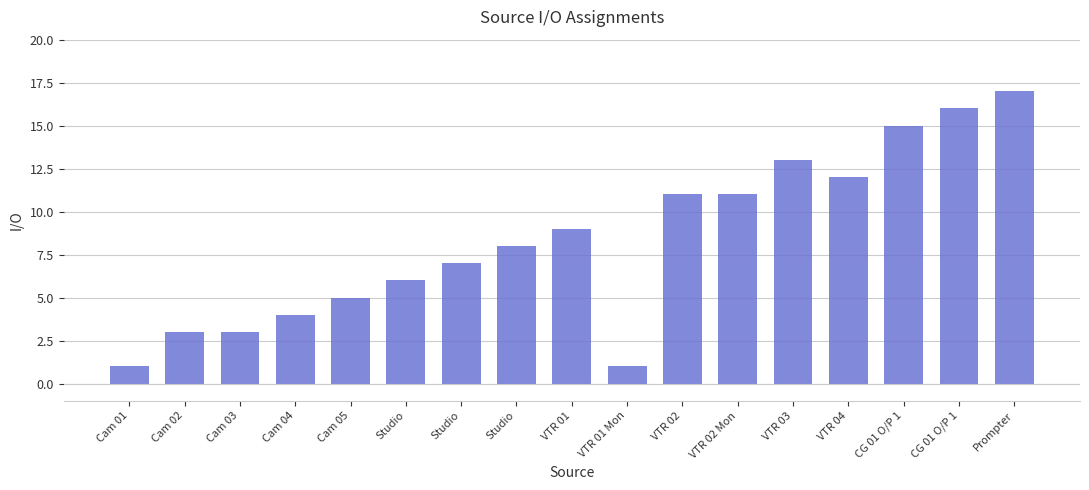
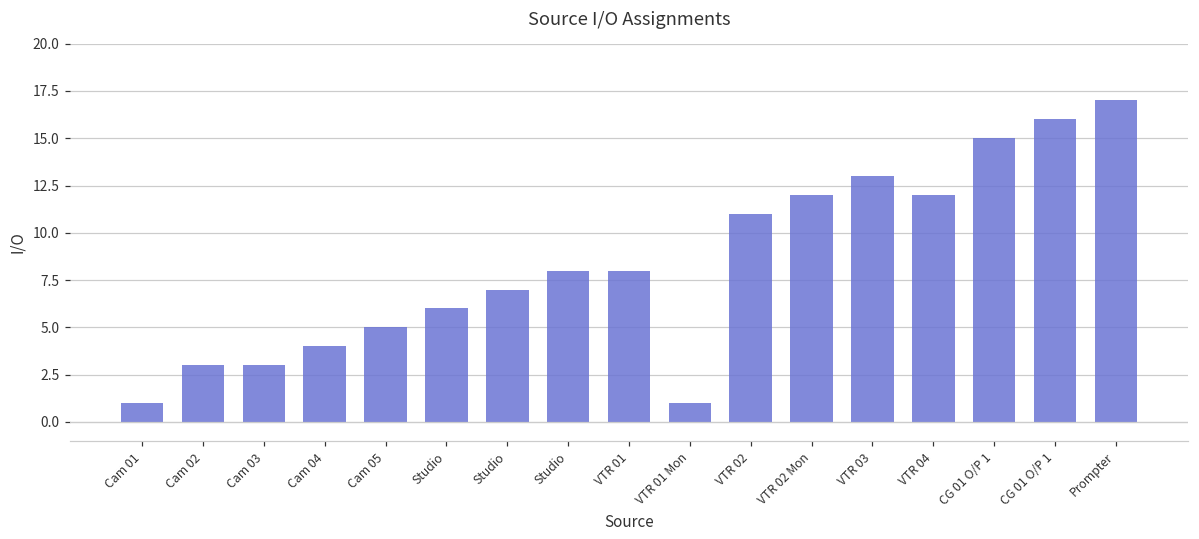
VTR 01: 9 -> 8
VTR 02 Mon: 11 -> 12
